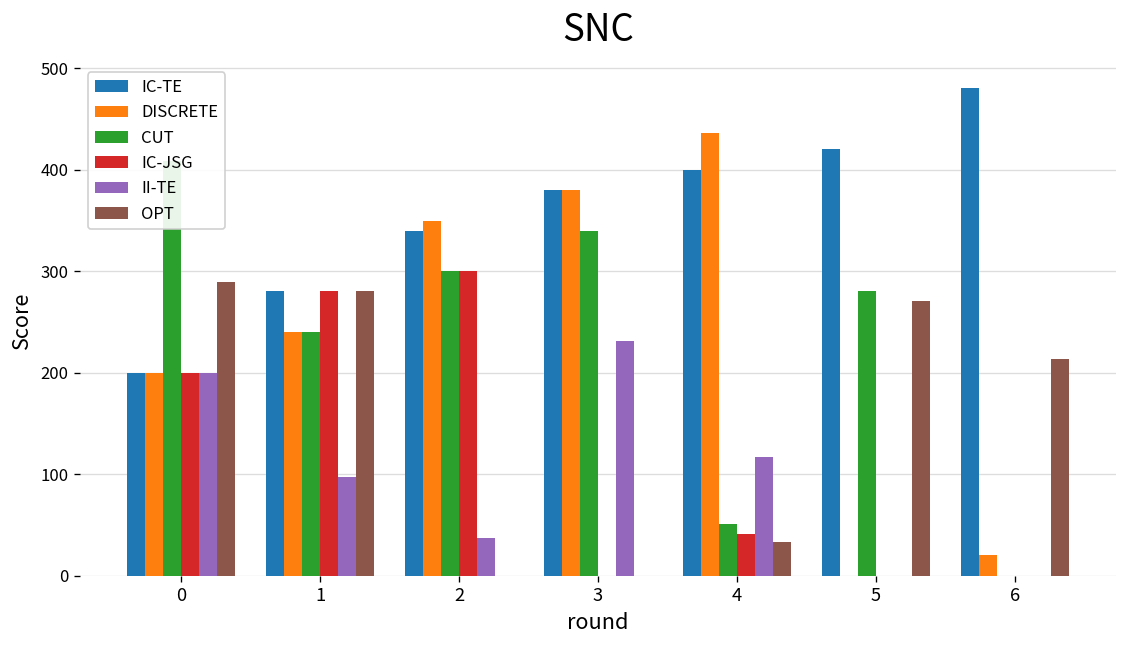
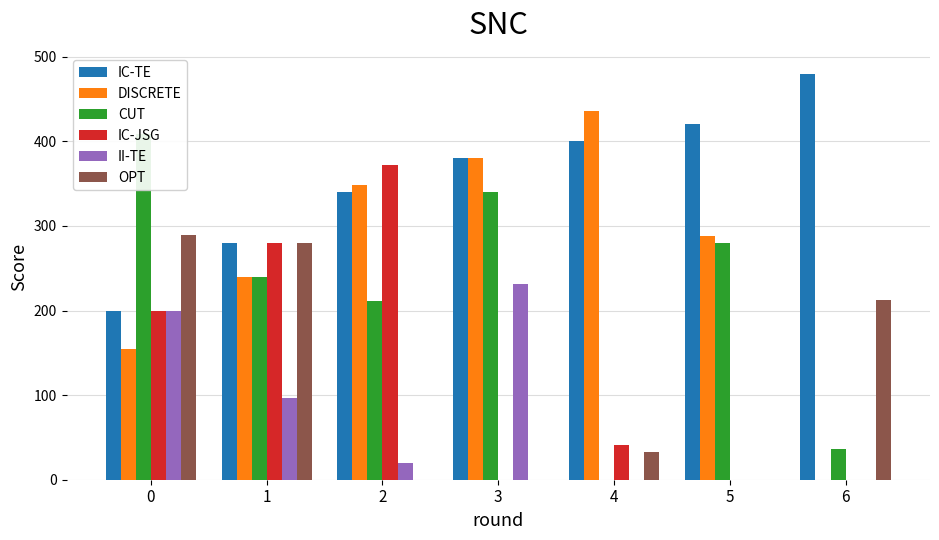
DISCRETE, 0: 200 -> 160
CUT, 2: 300 -> 210
IC-JSG, 2: 300 -> 370
II-TE, 2: 40 -> 20
CUT, 4: 50 -> 0
II-TE, 4: 120 -> 0
DISCRETE, 5: 0 -> 290
OPT, 5: 270 -> 0
DISCRETE, 6: 20 -> 0
CUT, 6: 0 -> 40
